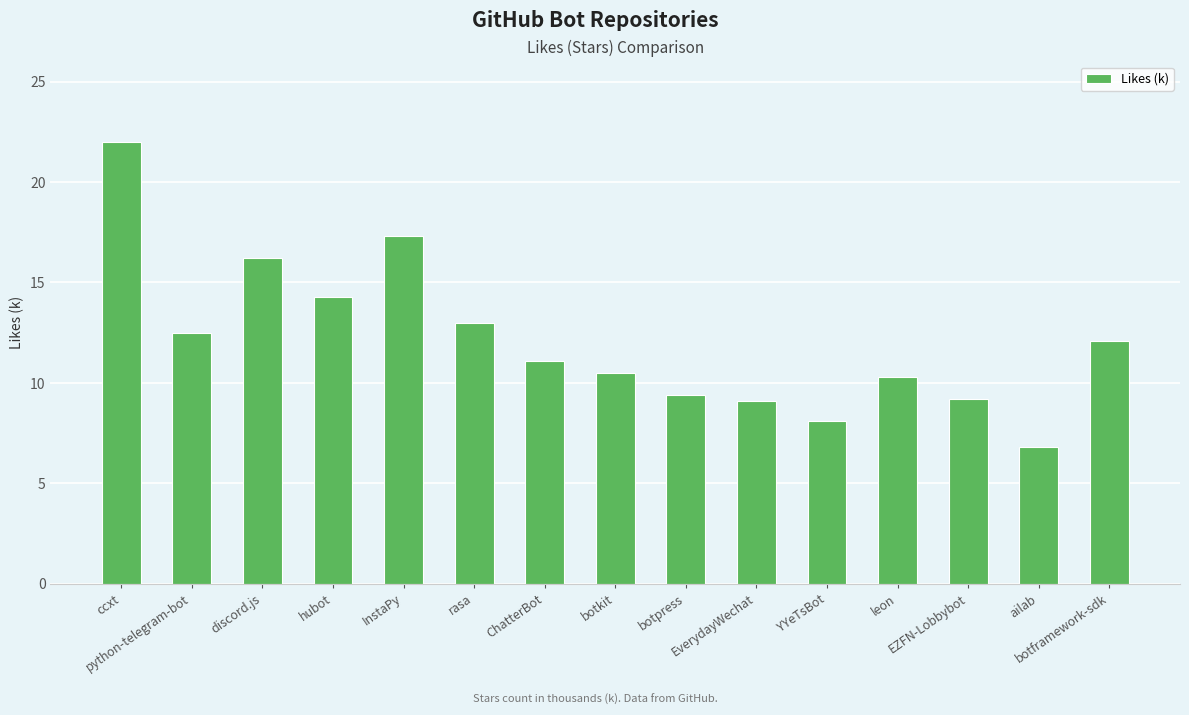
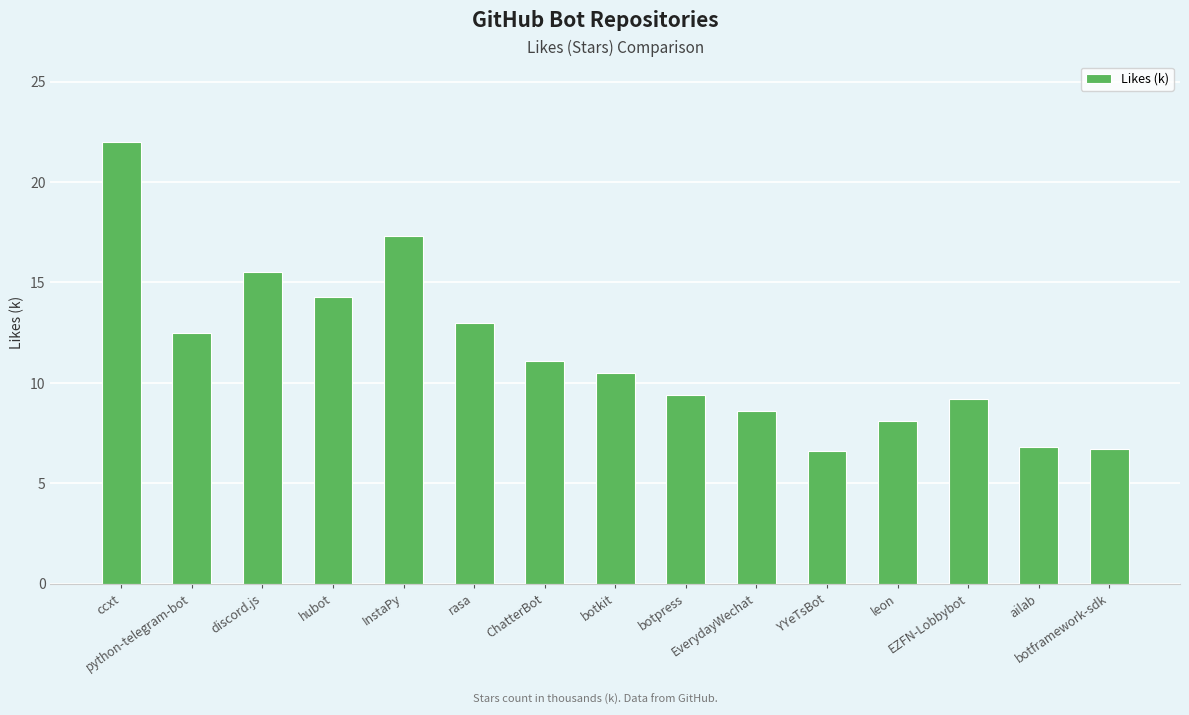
discord.js: 16.2 -> 15.5
EverydayWechat: 9.1 -> 8.6
YYeTsBot: 8.1 -> 6.6
leon: 10.3 -> 8.1
botframework-sdk: 12.1 -> 6.7
